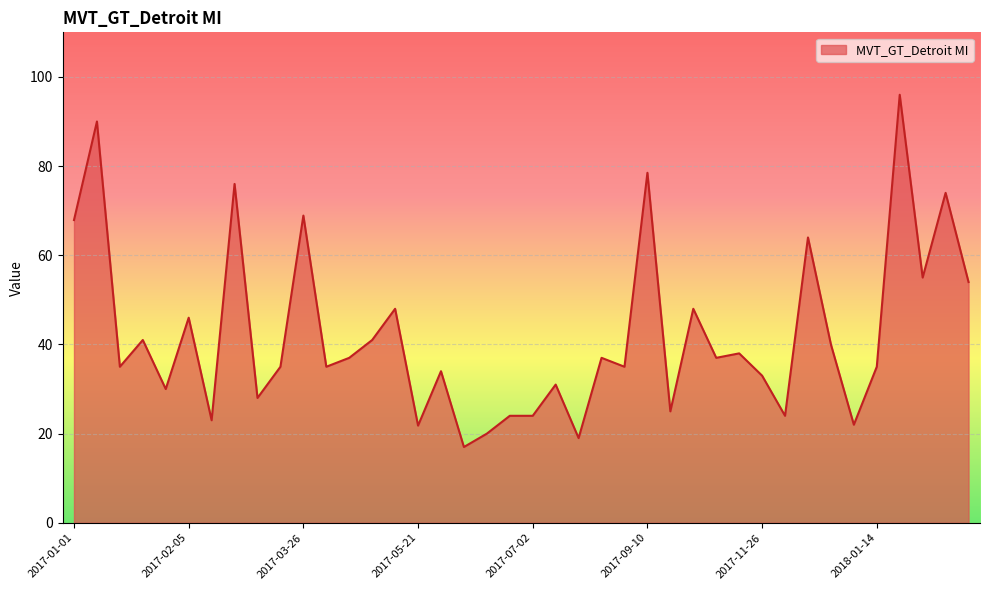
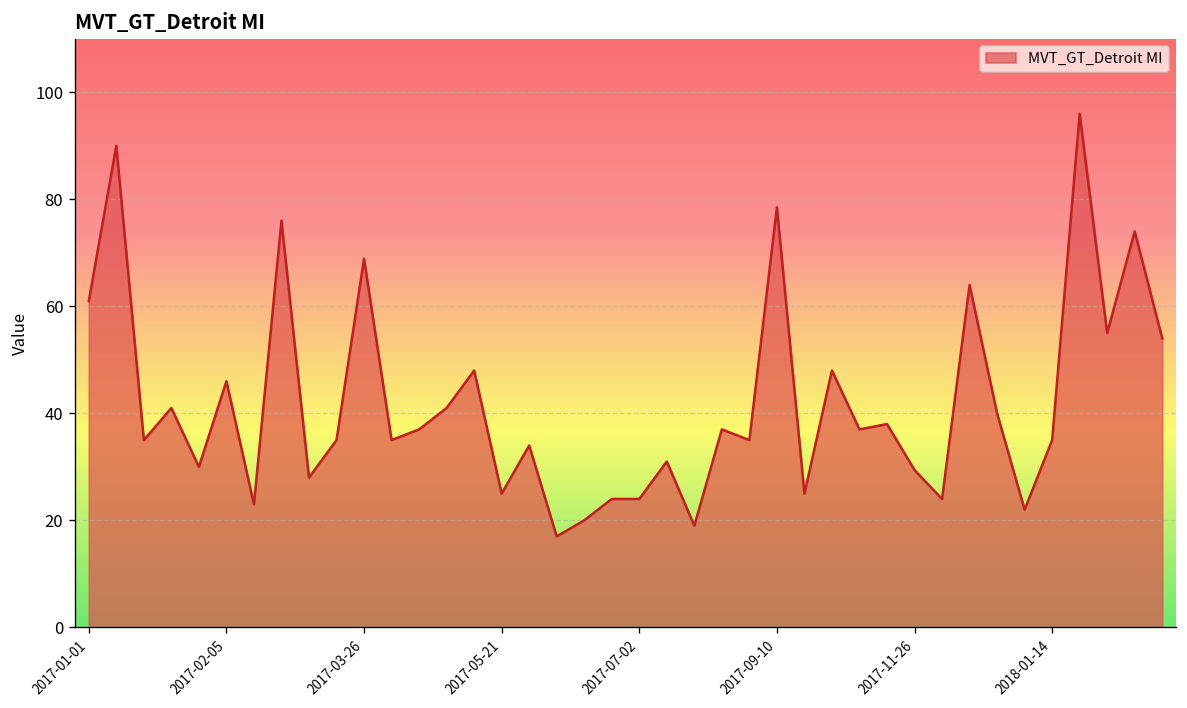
2017-01-01: 68 -> 61
2017-05-21: 22 -> 25
2017-11-26: 33 -> 29
